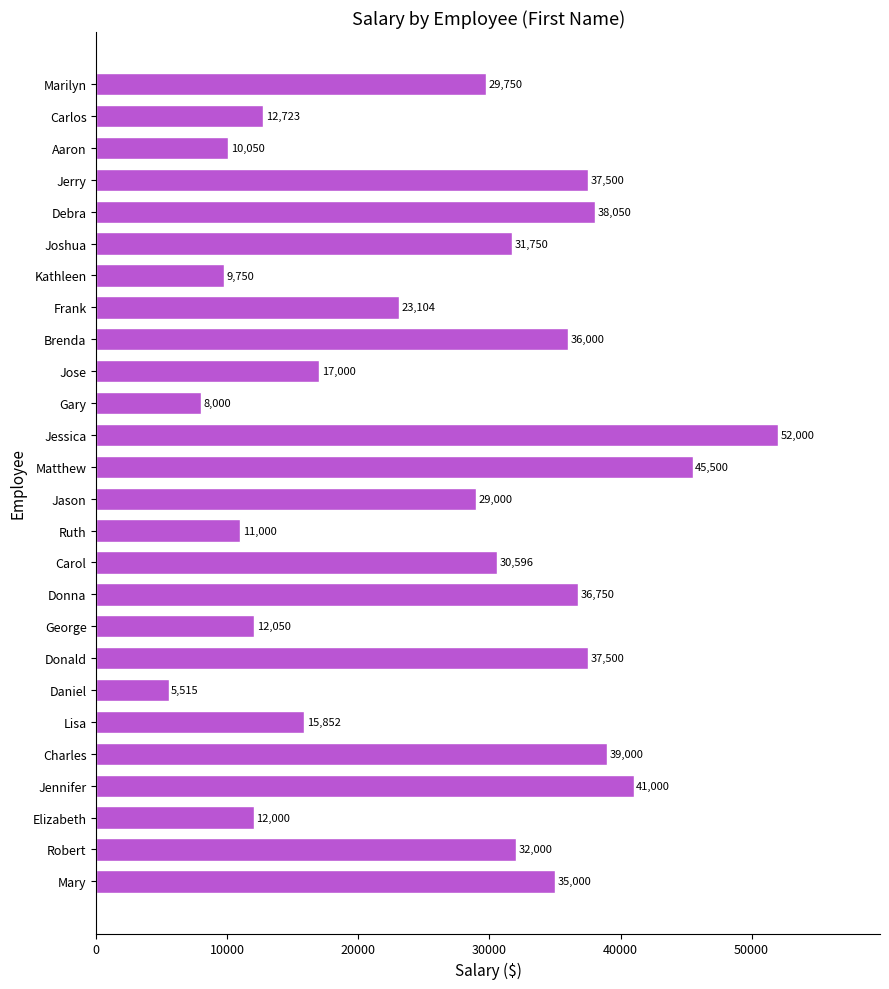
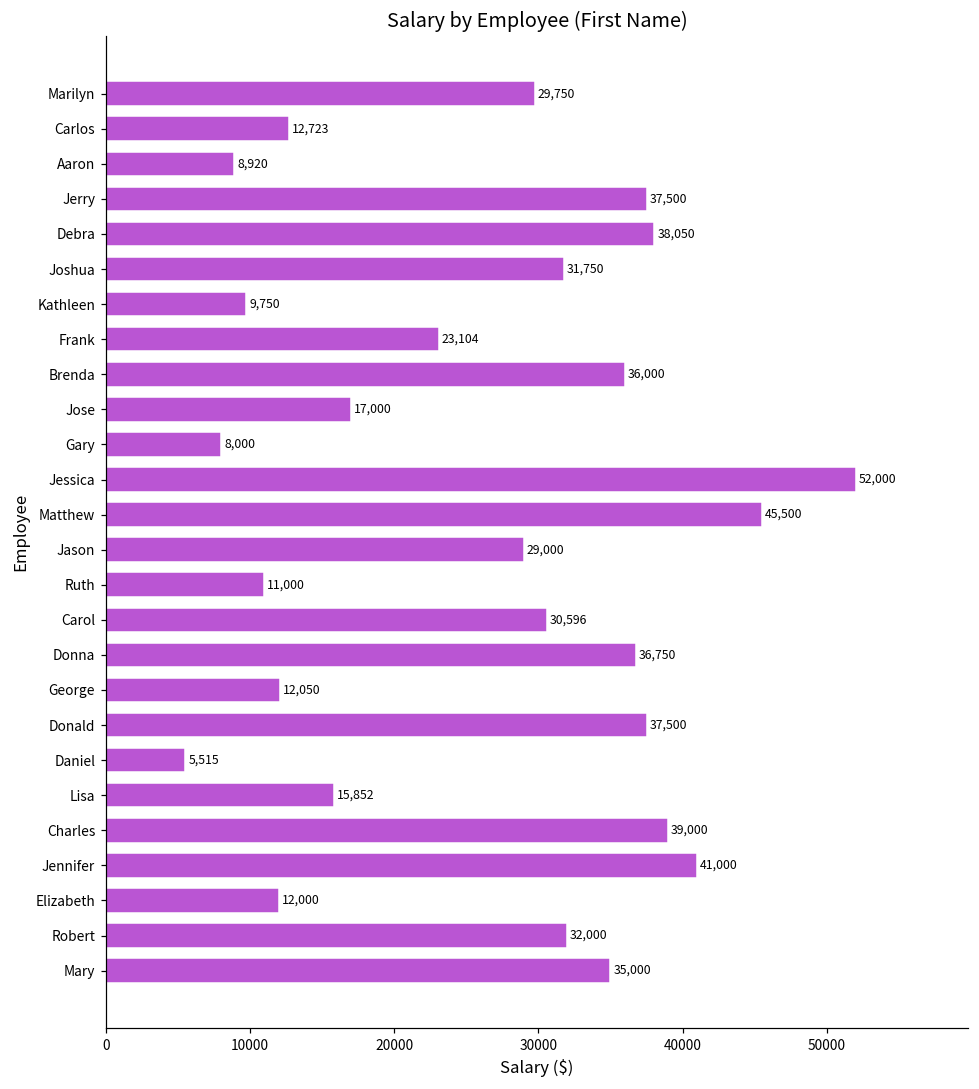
Aaron: 10,050 -> 8,920
